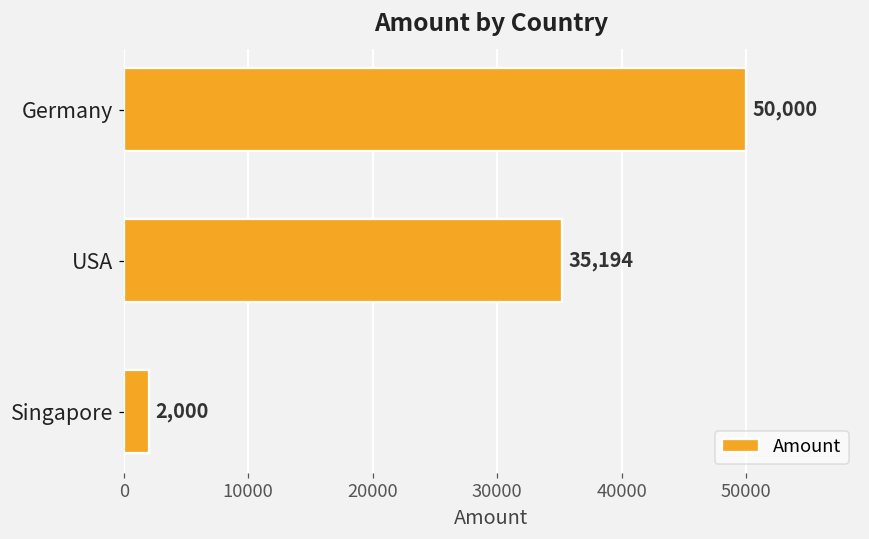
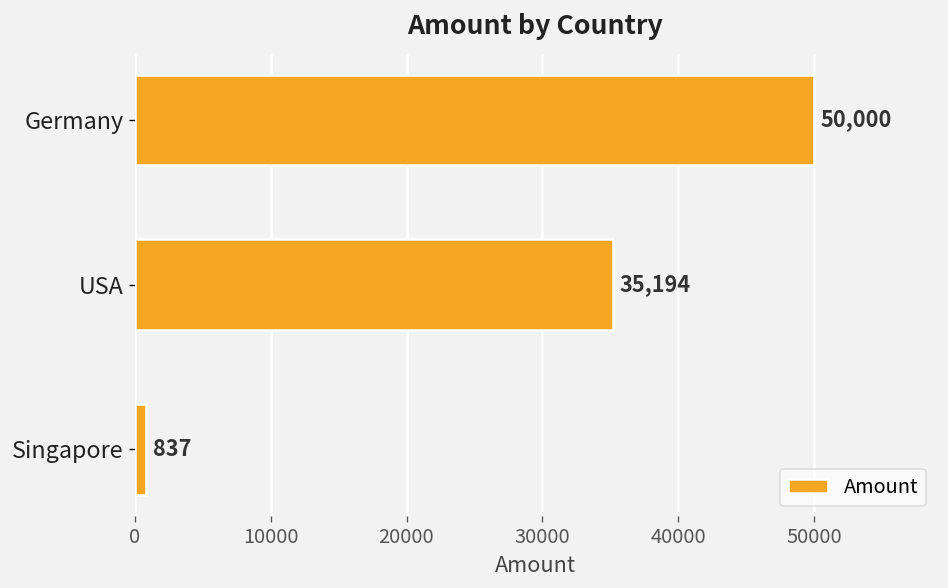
Singapore: 2,000 -> 837
